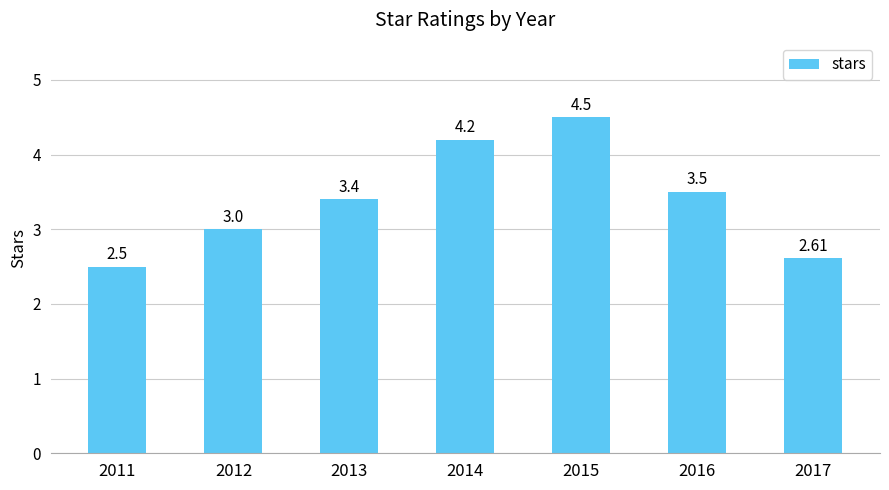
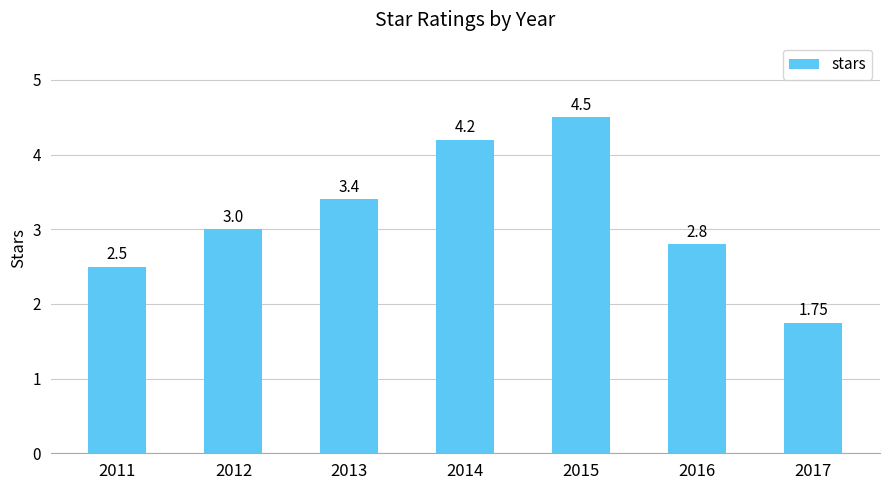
2016: 3.5 -> 2.8
2017: 2.61 -> 1.75
